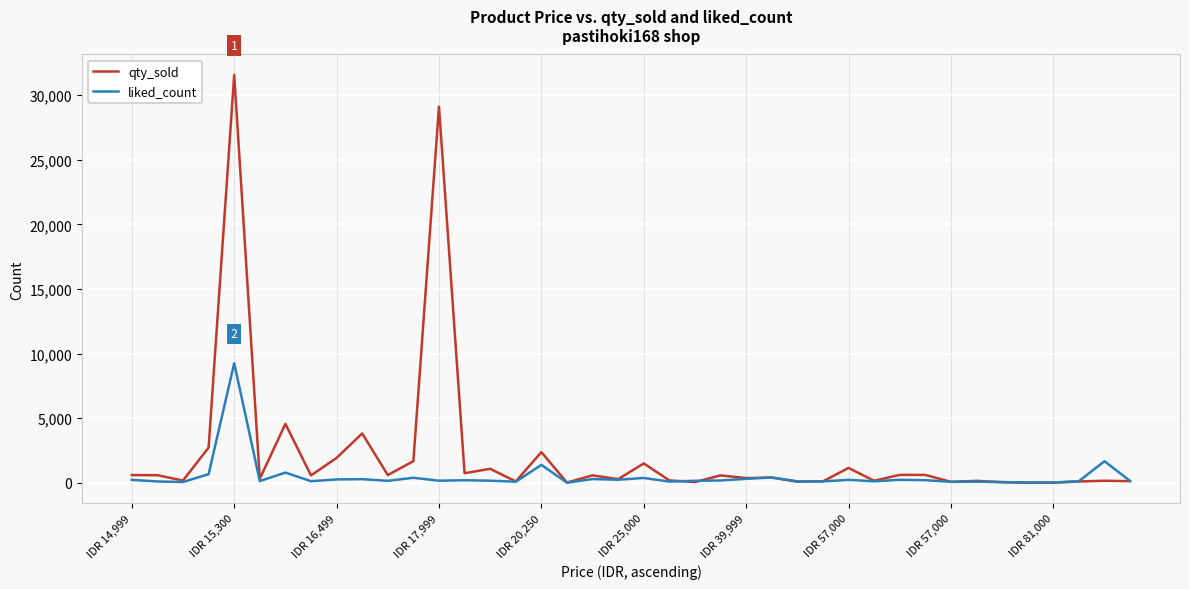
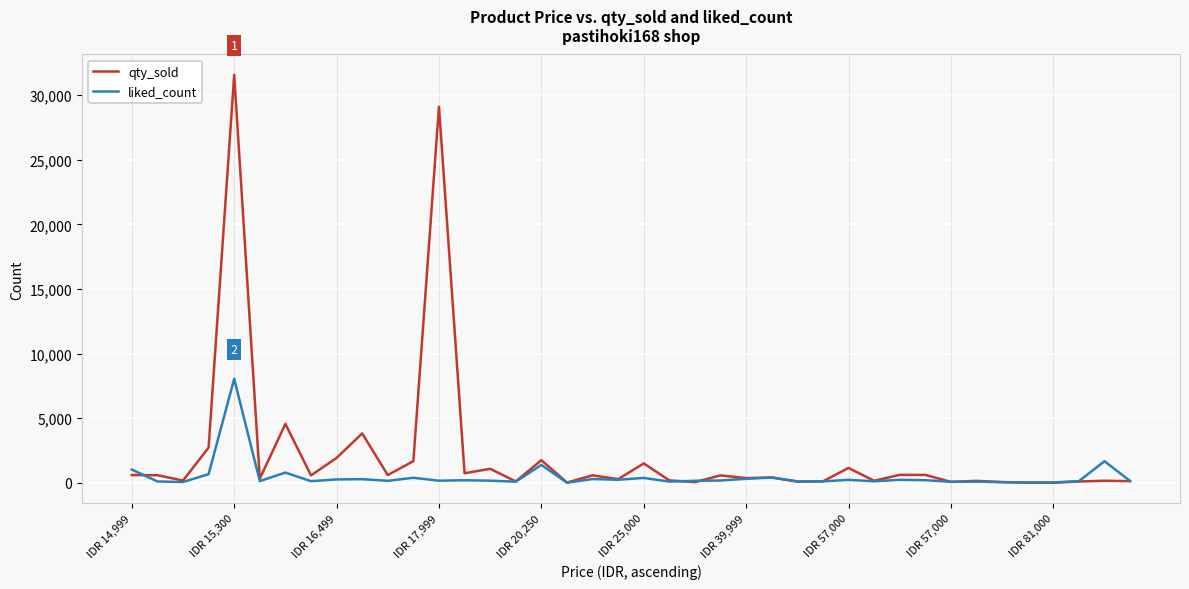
liked_count, IDR 14,999: 200 -> 1,000
liked_count, IDR 15,300: 9,300 -> 8,000
qty_sold, IDR 20,250: 2,400 -> 1,800
